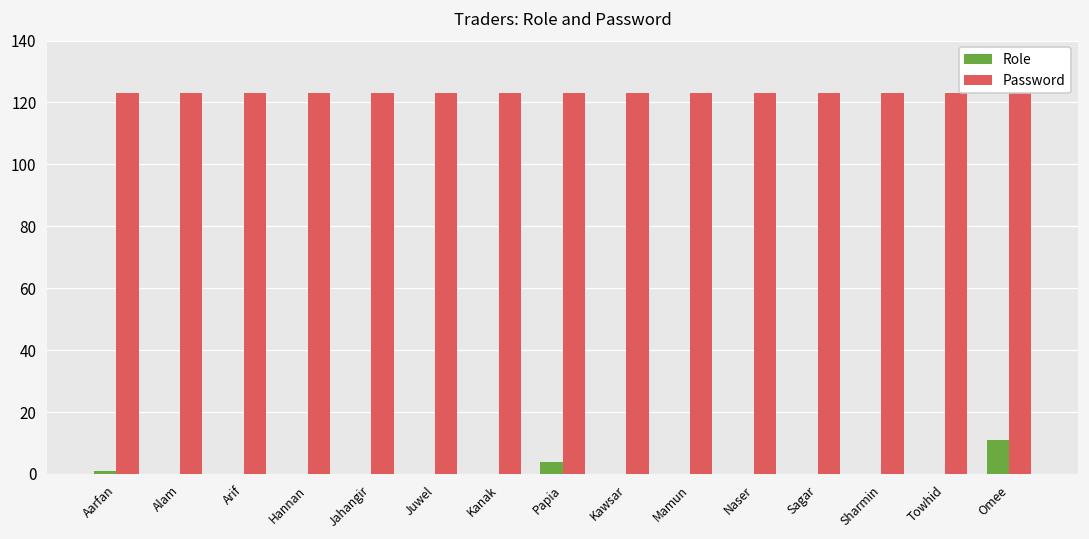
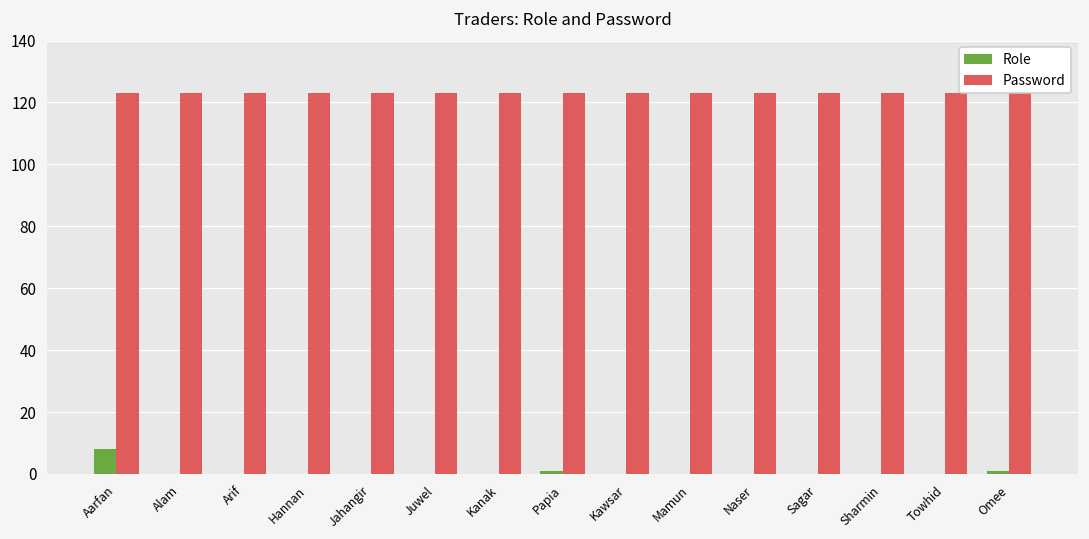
Role, Aarfan: 1 -> 8
Role, Papia: 4 -> 1
Role, Omee: 11 -> 1
